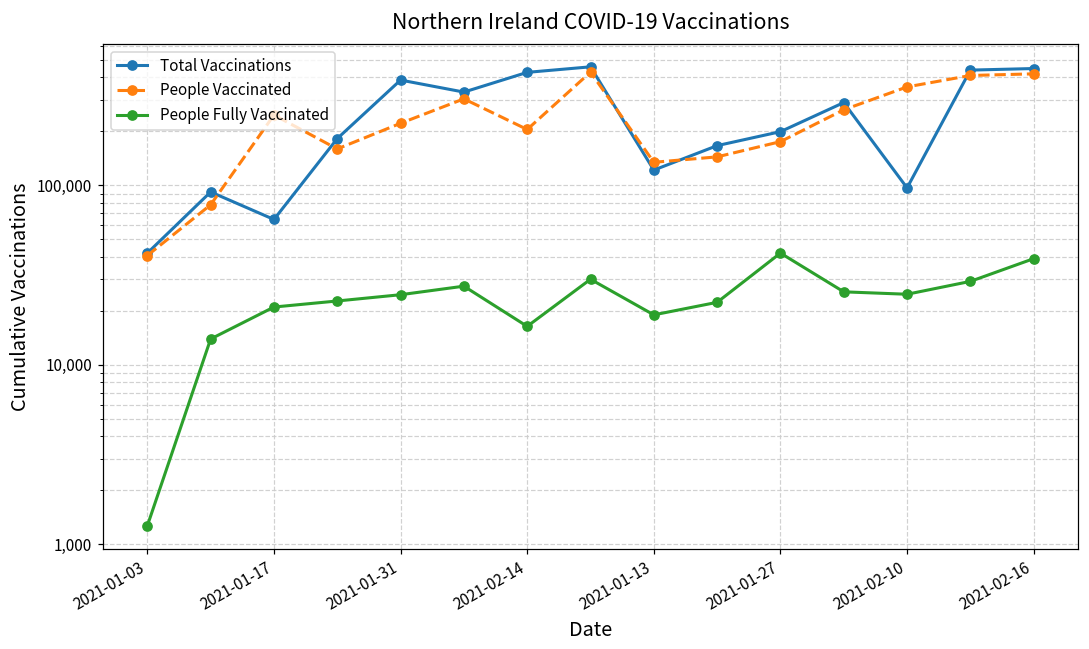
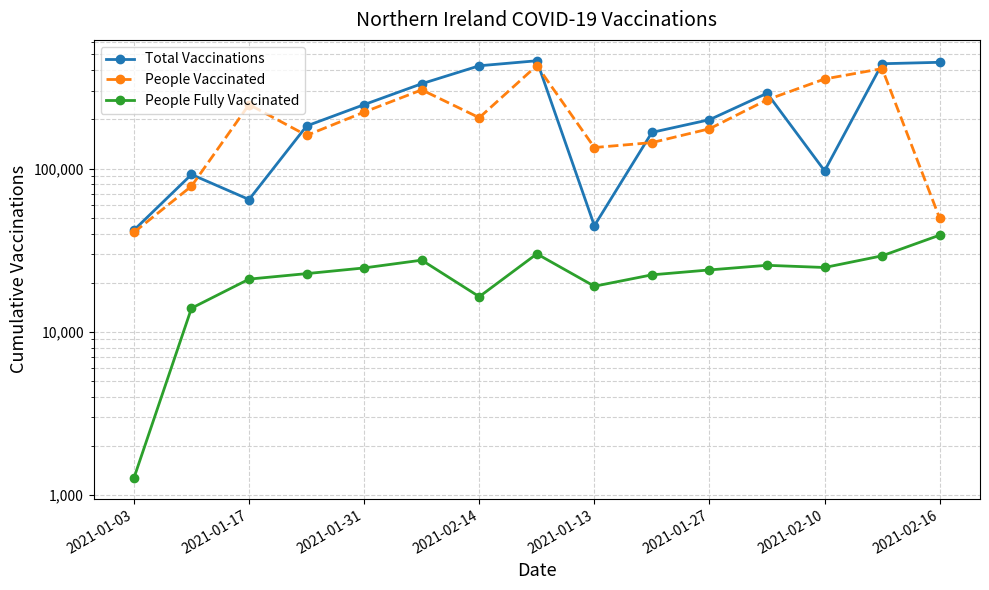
Total Vaccinations, 2021-01-31: 390,000 -> 250,000
Total Vaccinations, 2021-01-13: 120,000 -> 45,000
People Fully Vaccinated, 2021-01-27: 42,000 -> 24,000
People Vaccinated, 2021-02-16: 420,000 -> 50,000
